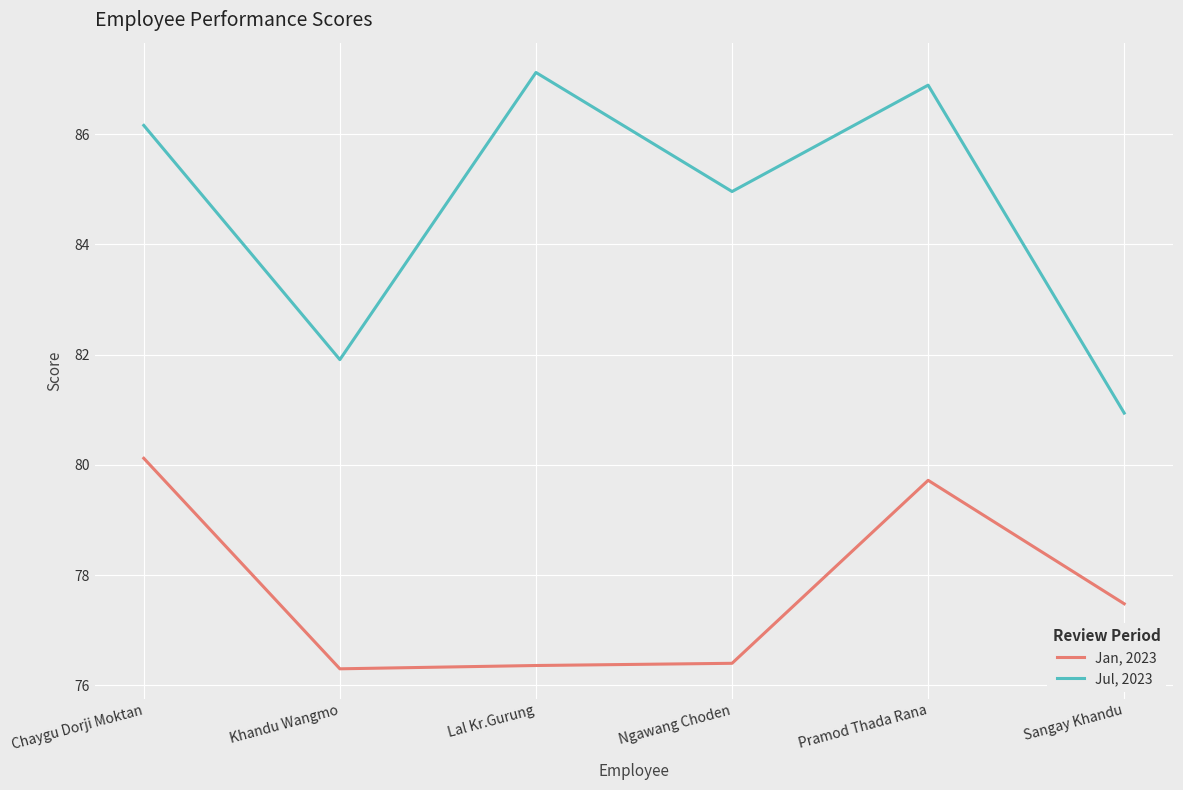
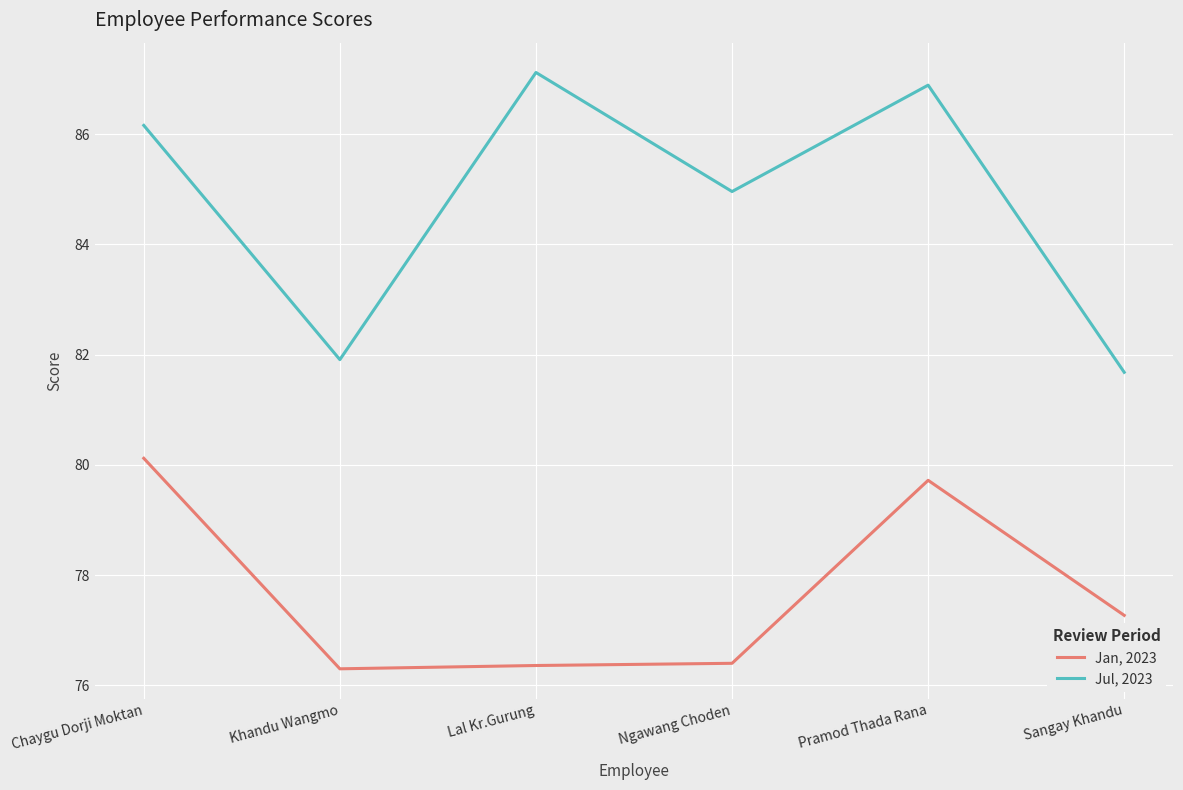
Jan, 2023, Sangay Khandu: 77.5 -> 77.3
Jul, 2023, Sangay Khandu: 80.9 -> 81.7
